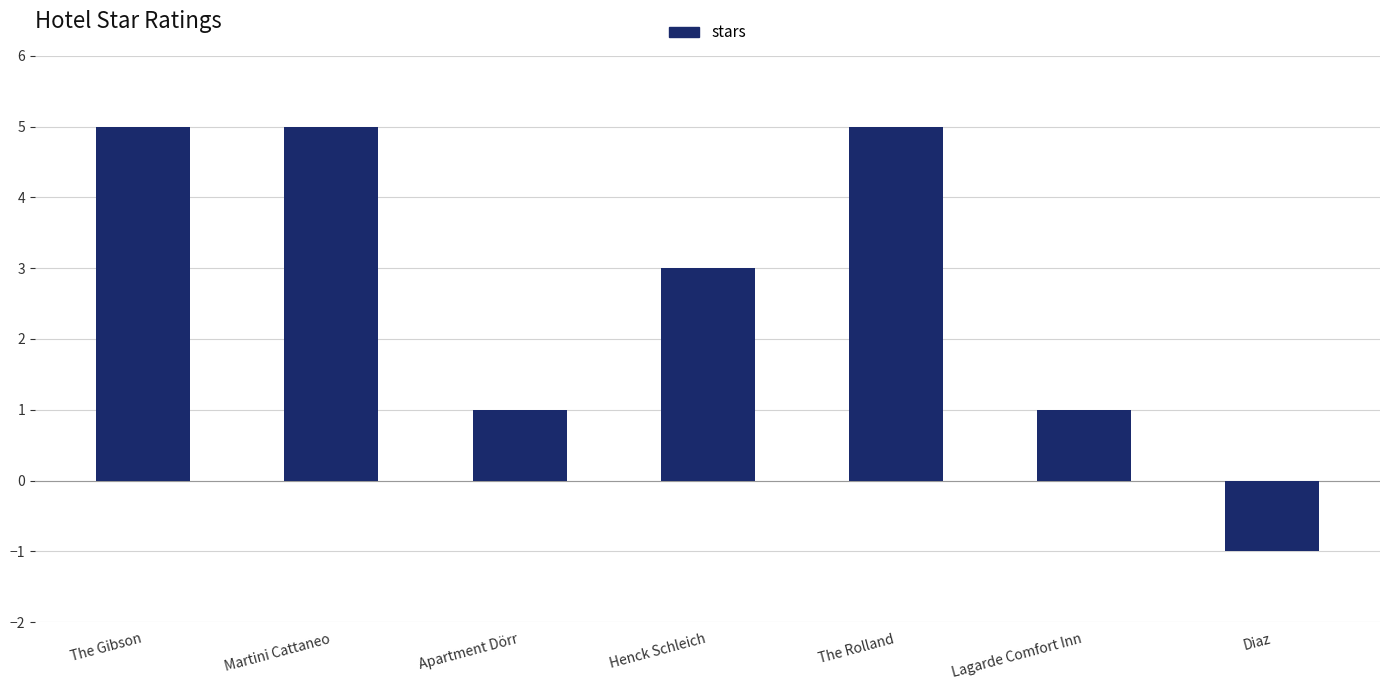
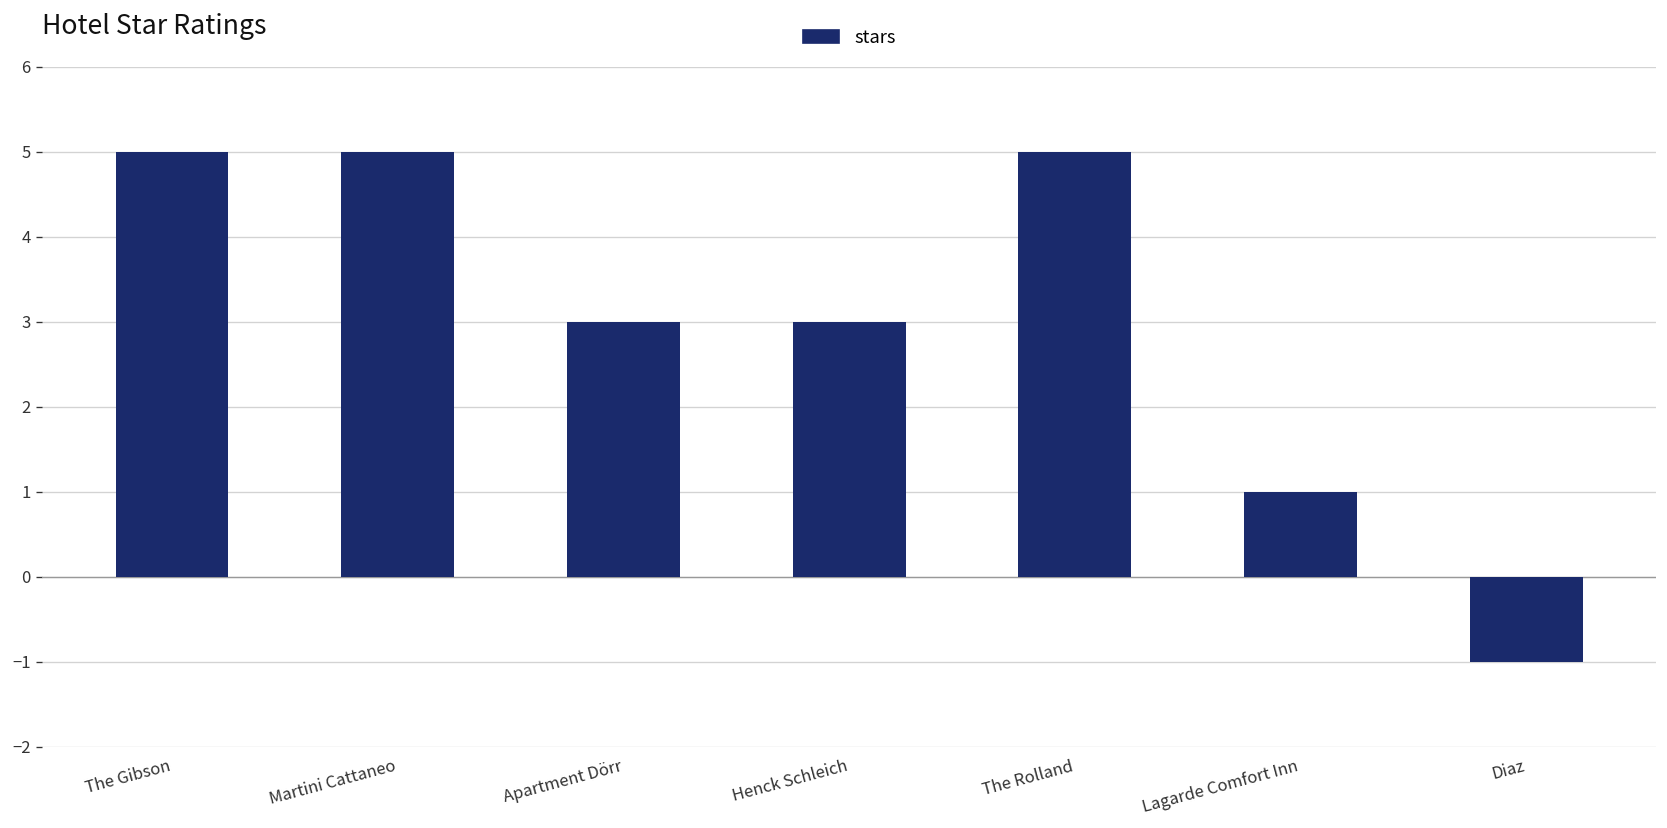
Apartment Dörr: 1 -> 3
